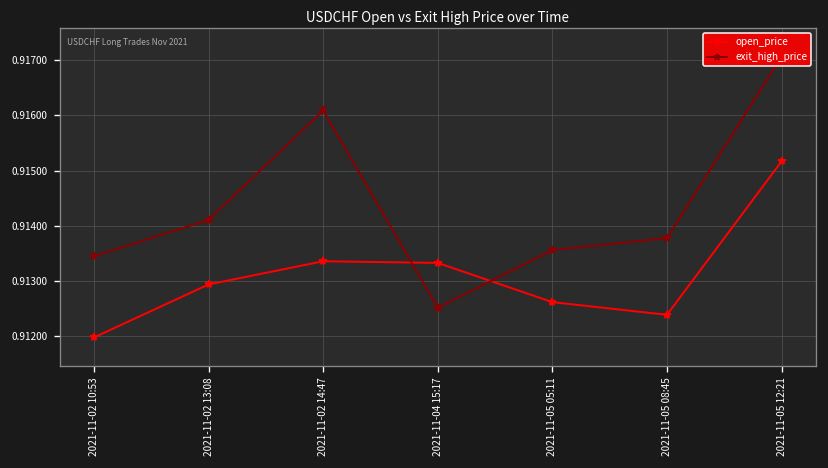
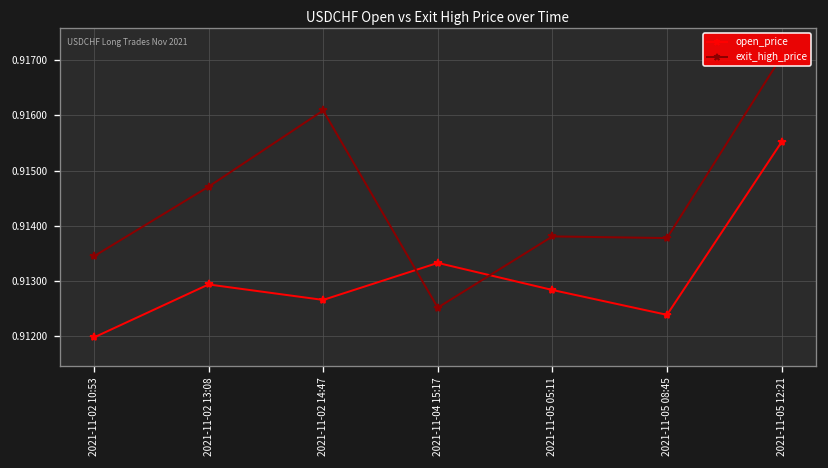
exit_high_price, 2021-11-02 13:08: 0.9141 -> 0.9147
open_price, 2021-11-02 14:47: 0.9134 -> 0.9127
open_price, 2021-11-05 05:11: 0.9126 -> 0.9128
exit_high_price, 2021-11-05 05:11: 0.9136 -> 0.9138
open_price, 2021-11-05 12:21: 0.9152 -> 0.9155
